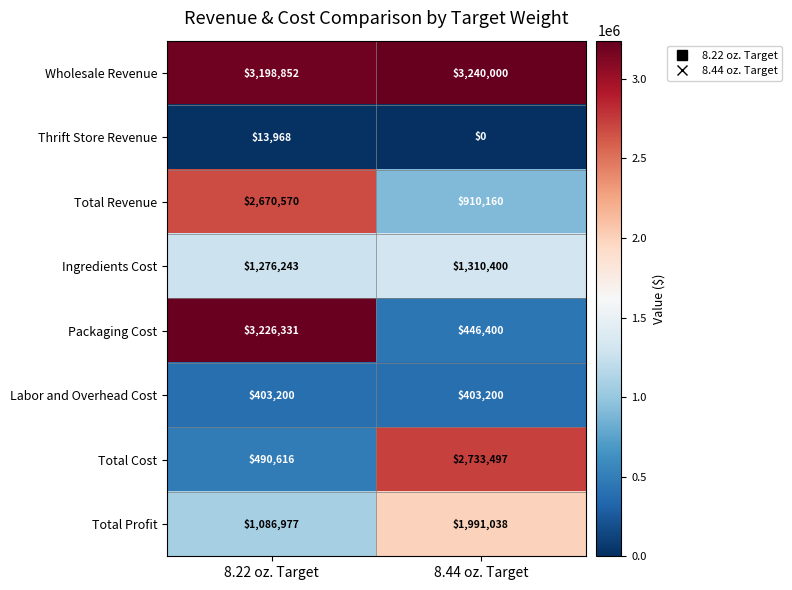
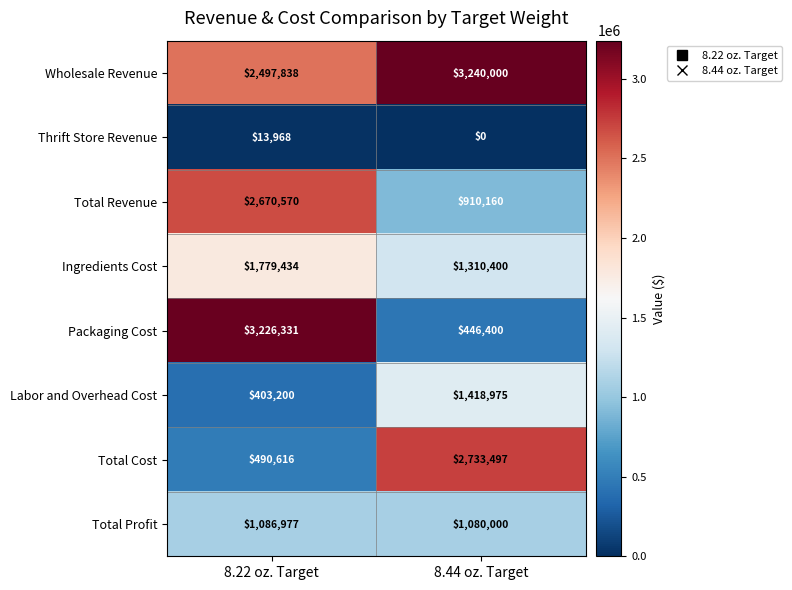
Wholesale Revenue, 8.22 oz. Target: $3,198,852 -> $2,497,838
Ingredients Cost, 8.22 oz. Target: $1,276,243 -> $1,779,434
Labor and Overhead Cost, 8.44 oz. Target: $403,200 -> $1,418,975
Total Profit, 8.44 oz. Target: $1,991,038 -> $1,080,000
